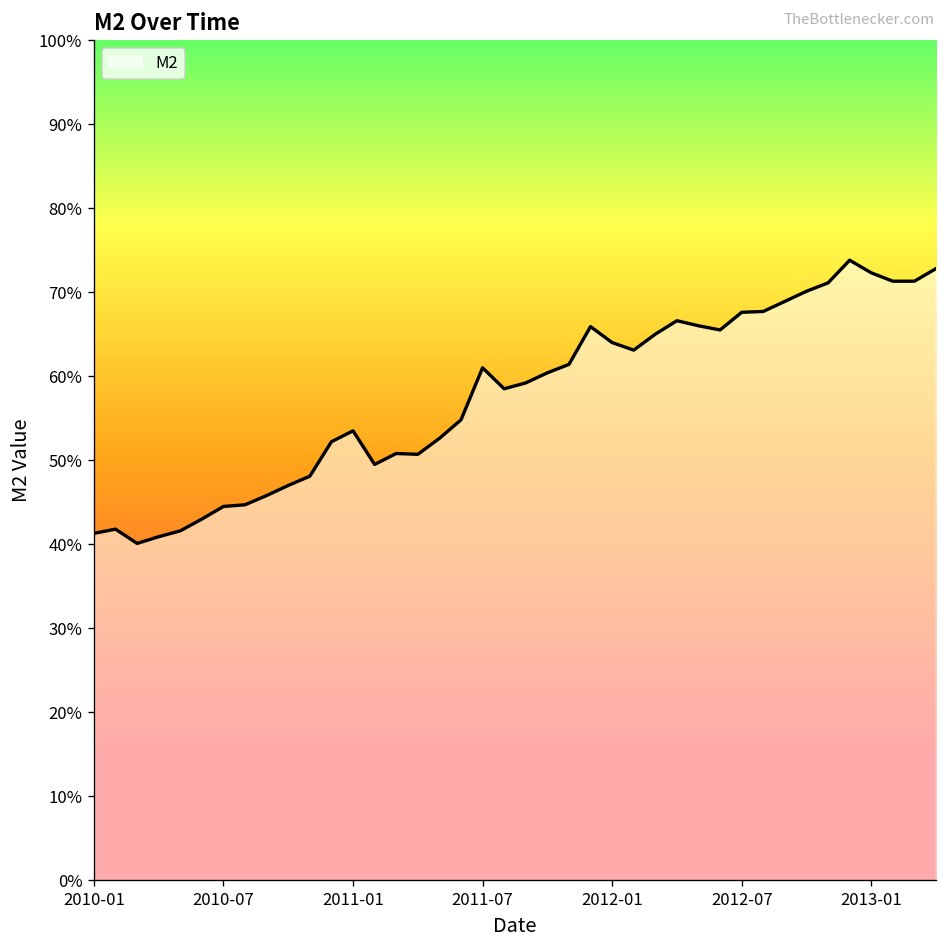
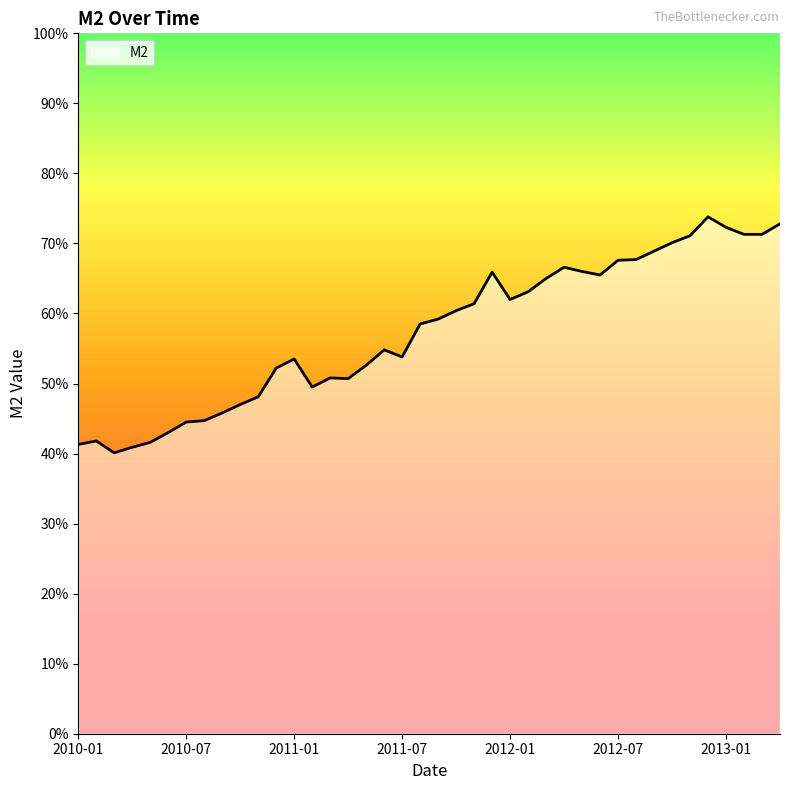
2011-07: 61% -> 54%
2012-01: 64% -> 62%
